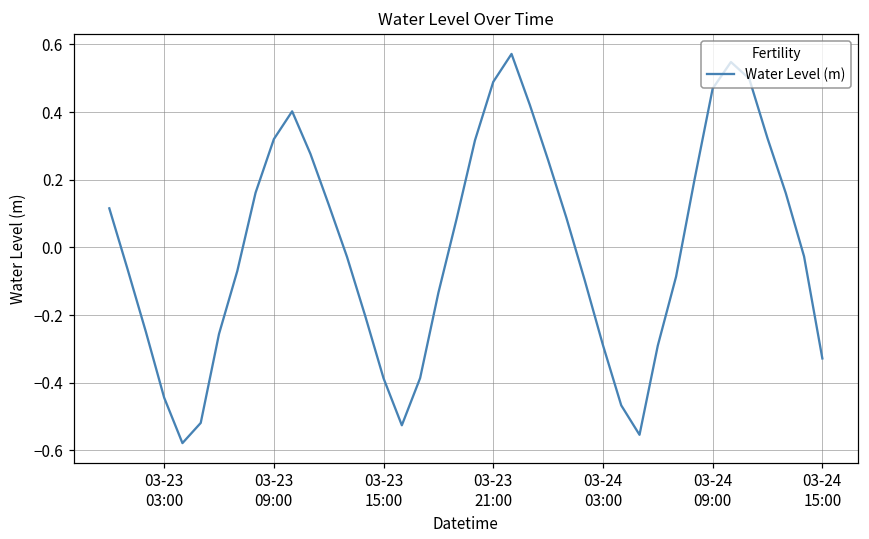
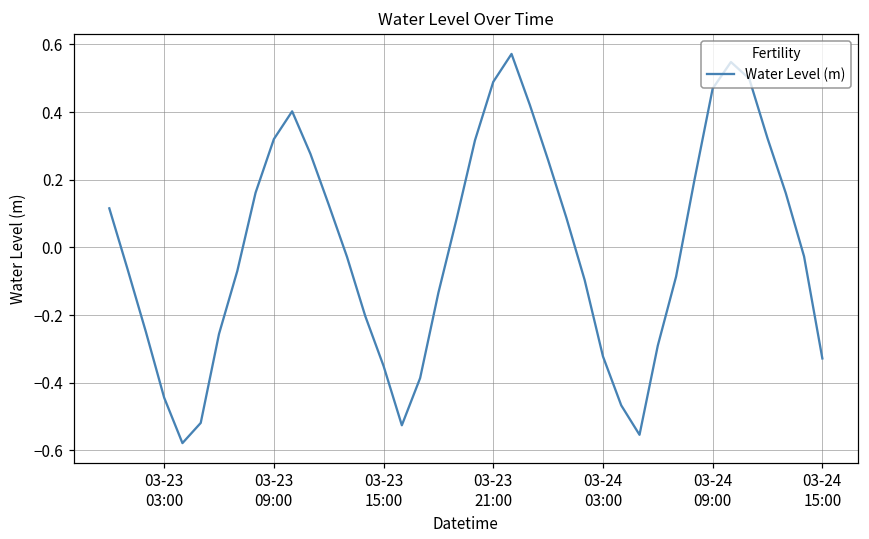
03-23 15:00: -0.39 -> -0.35
03-24 03:00: -0.29 -> -0.32
